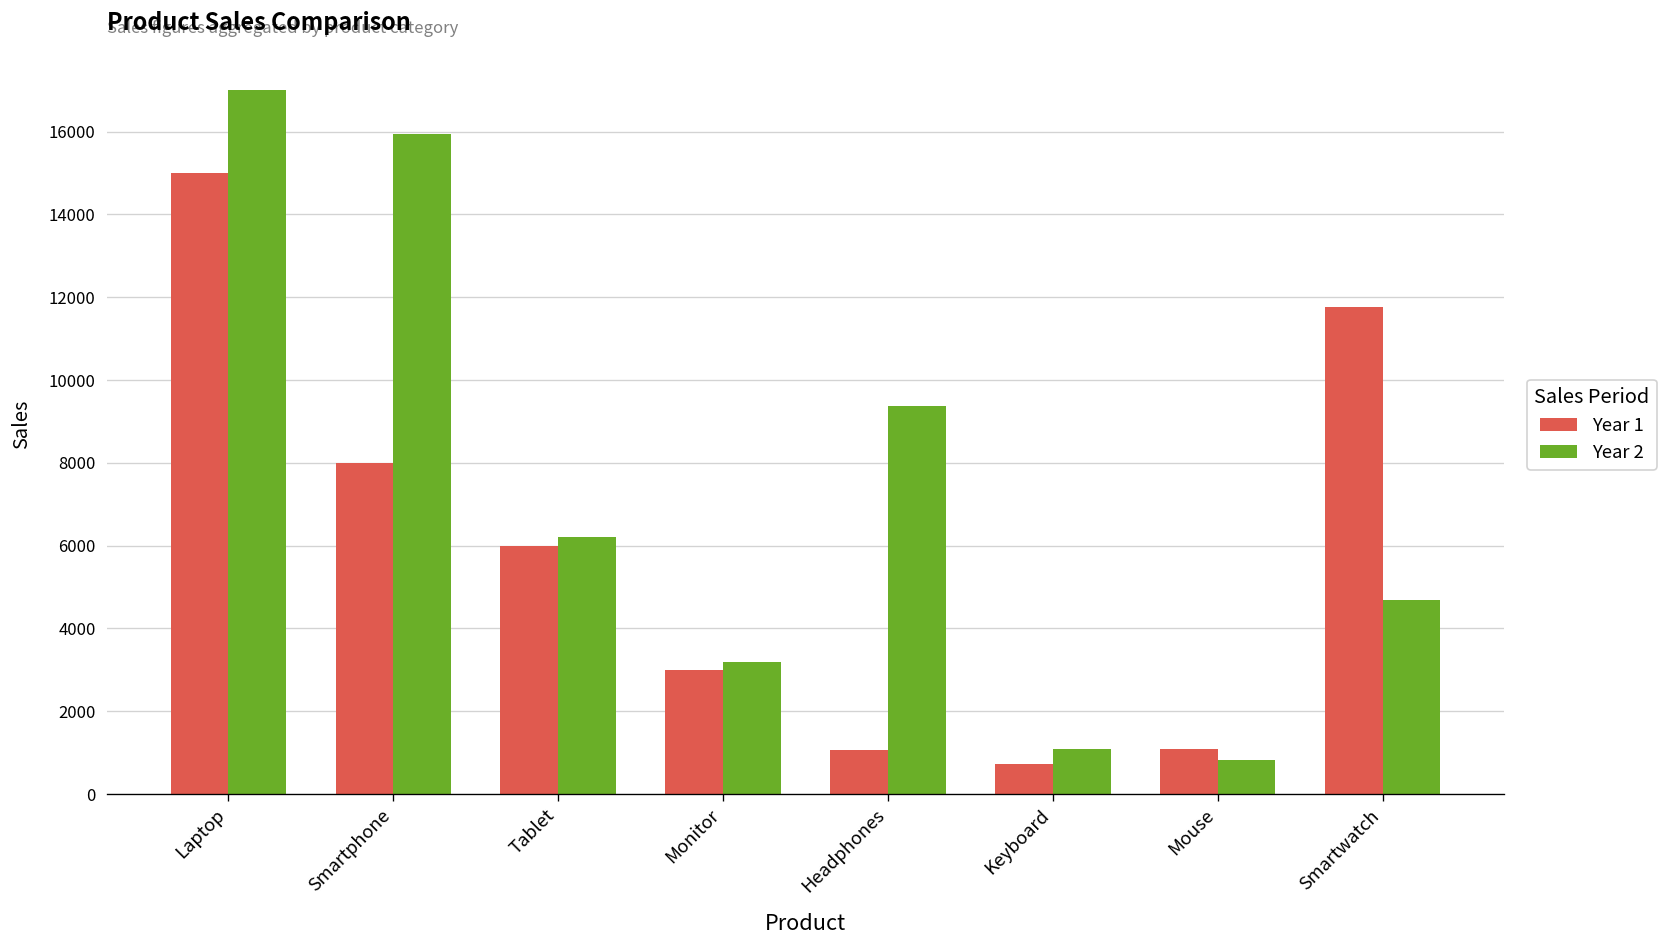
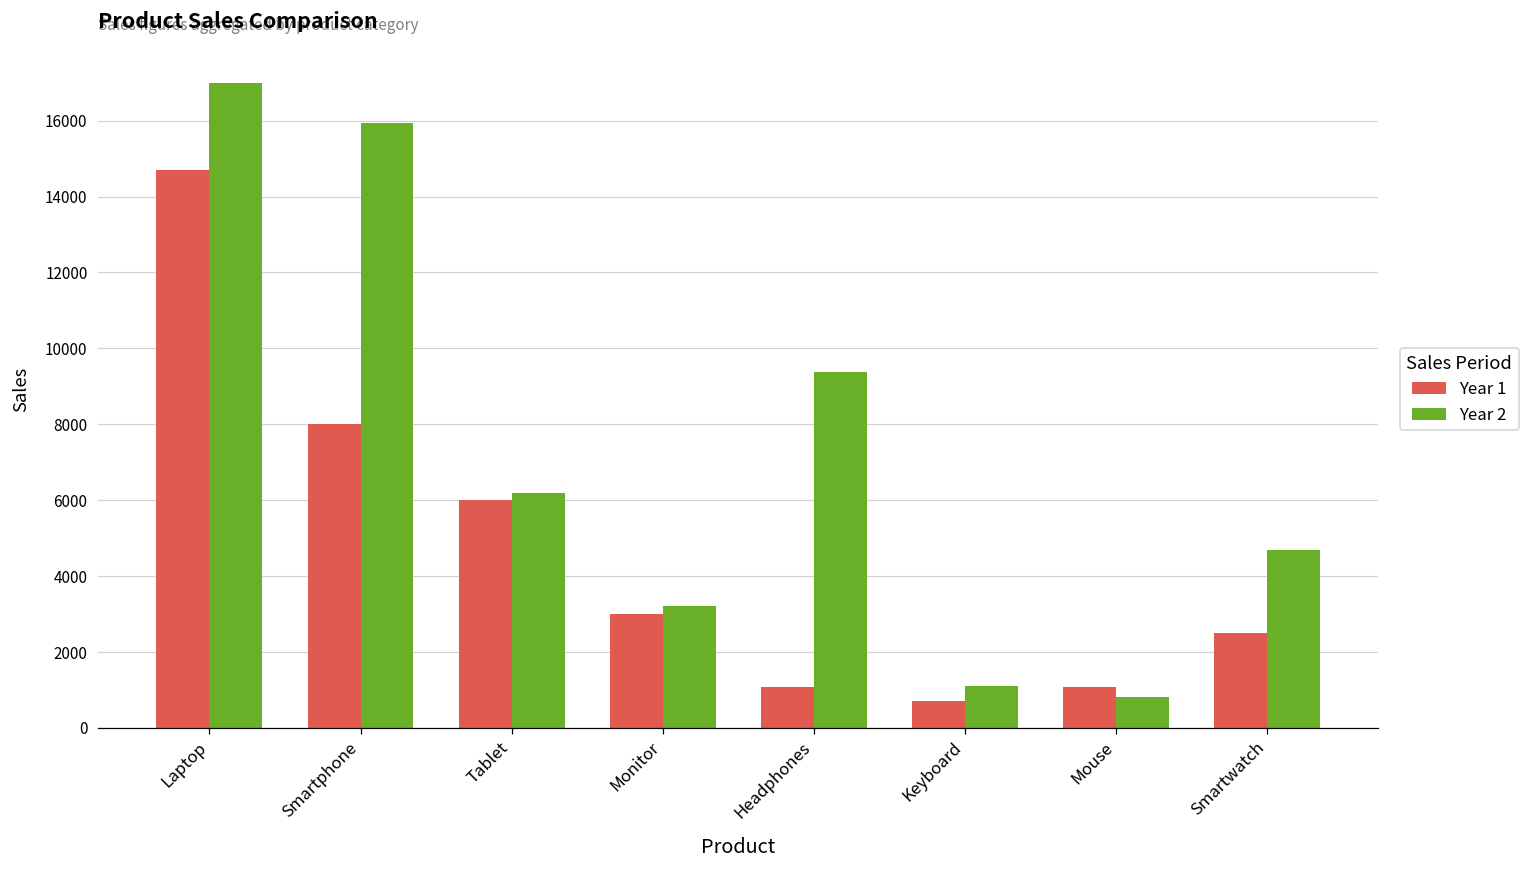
Year 1, Laptop: 15000 -> 14700
Year 1, Smartwatch: 11800 -> 2500
